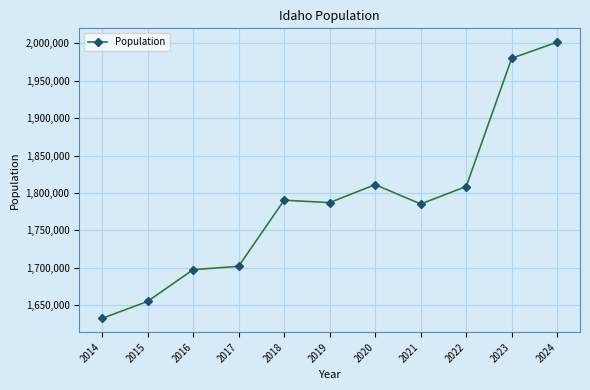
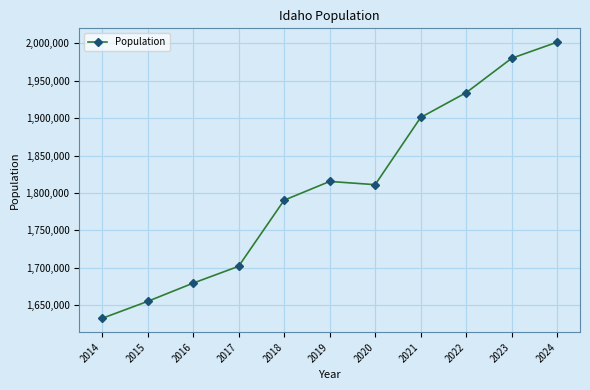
2016: 1,700,000 -> 1,680,000
2019: 1,790,000 -> 1,820,000
2021: 1,790,000 -> 1,900,000
2022: 1,810,000 -> 1,930,000
